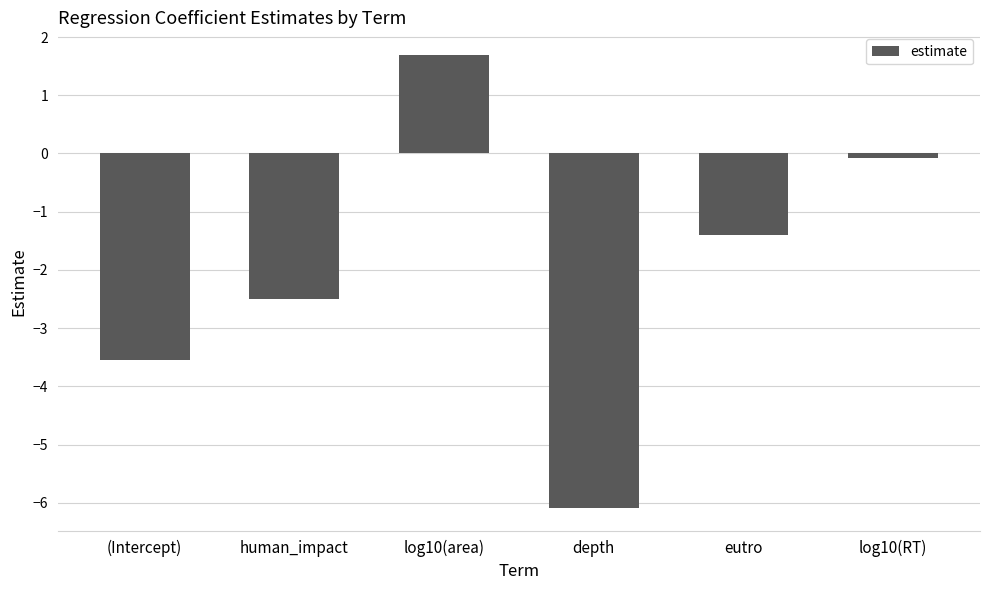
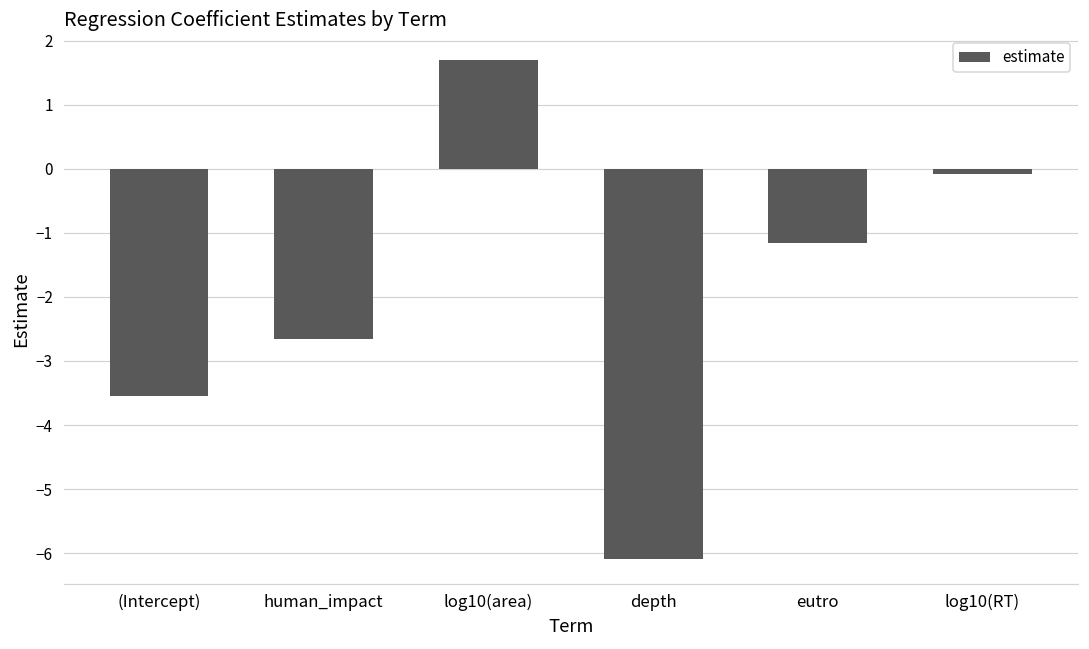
human_impact: -2.5 -> -2.7
eutro: -1.4 -> -1.2
